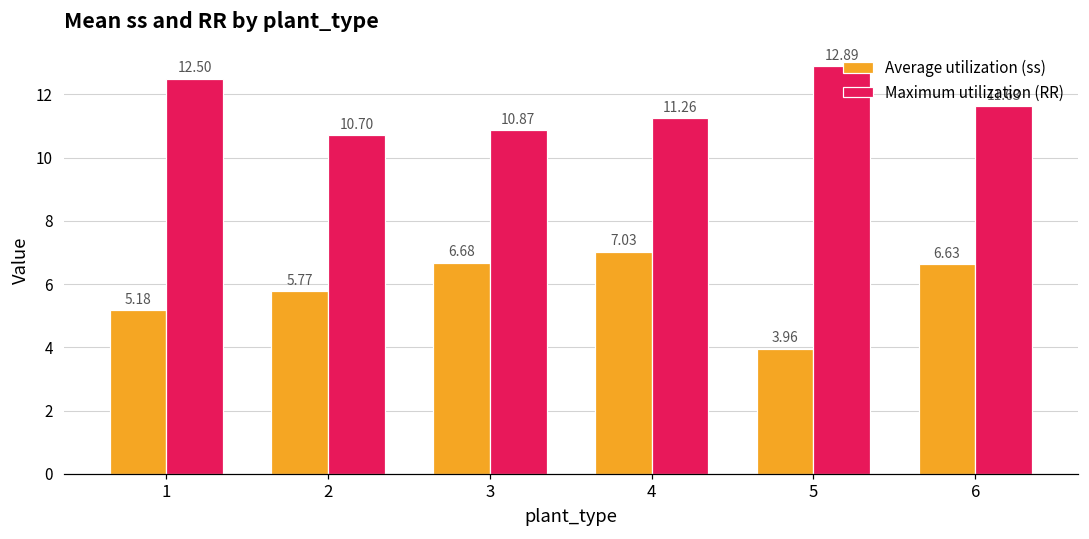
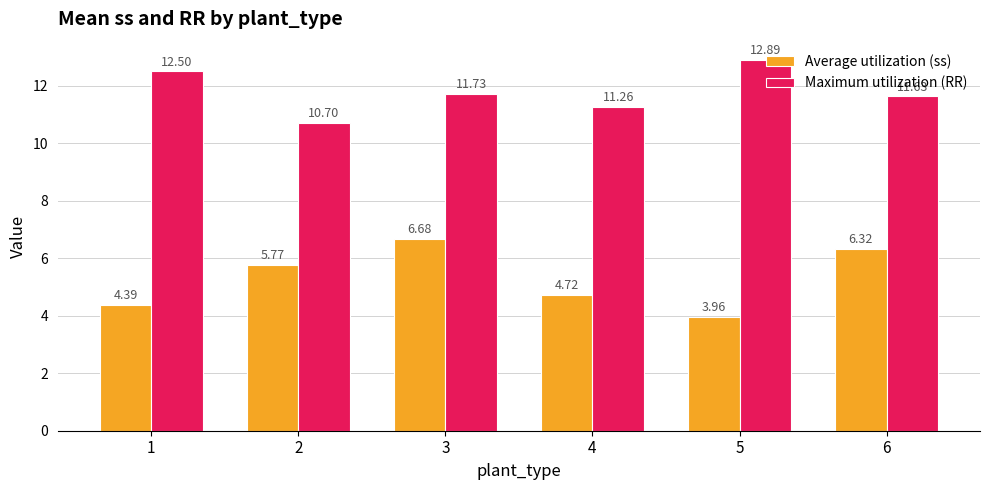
Average utilization (ss), 1: 5.18 -> 4.39
Maximum utilization (RR), 3: 10.87 -> 11.73
Average utilization (ss), 4: 7.03 -> 4.72
Average utilization (ss), 6: 6.63 -> 6.32
